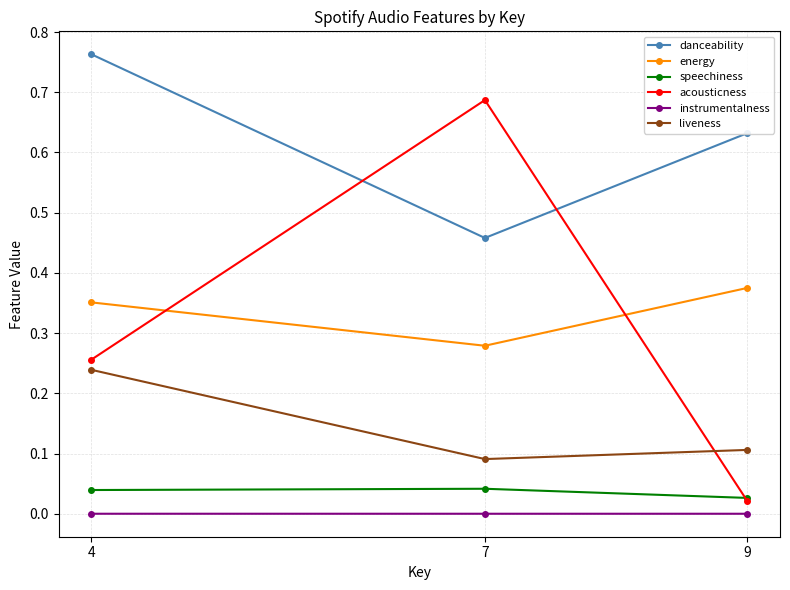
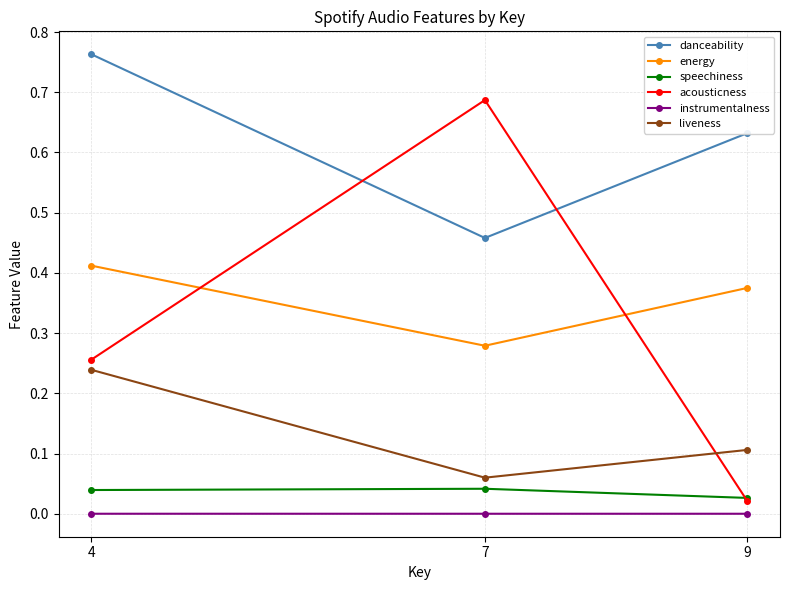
energy, 4: 0.35 -> 0.41
liveness, 7: 0.09 -> 0.06
